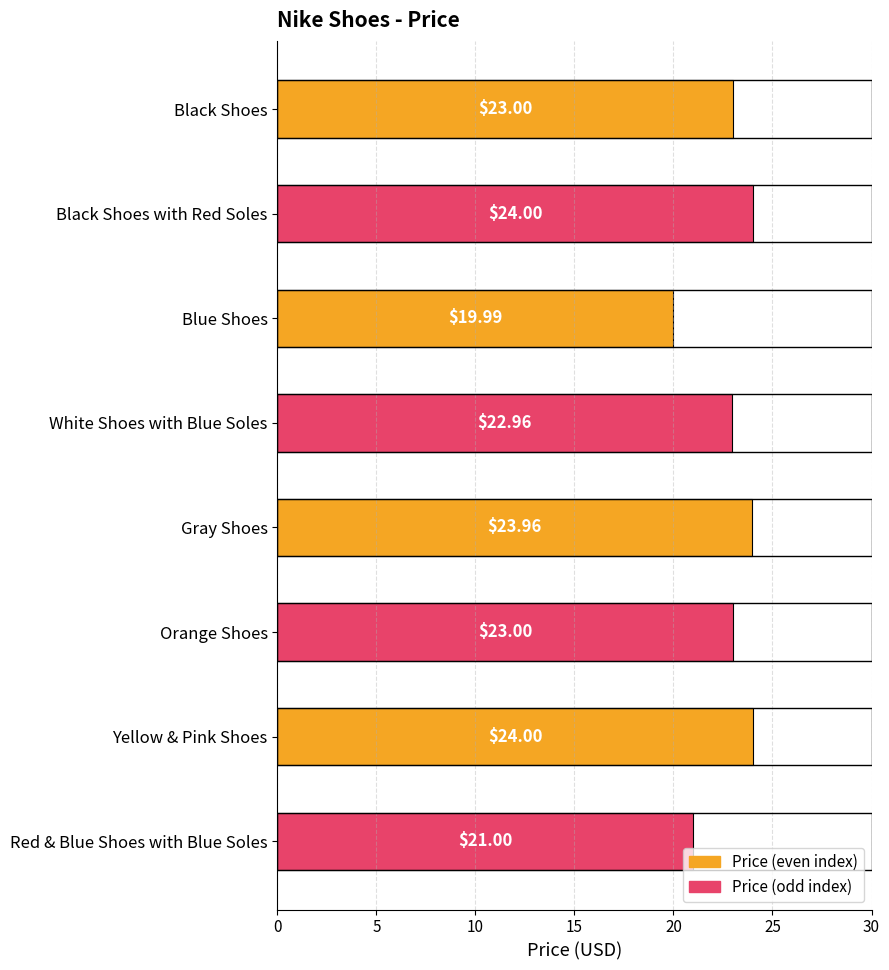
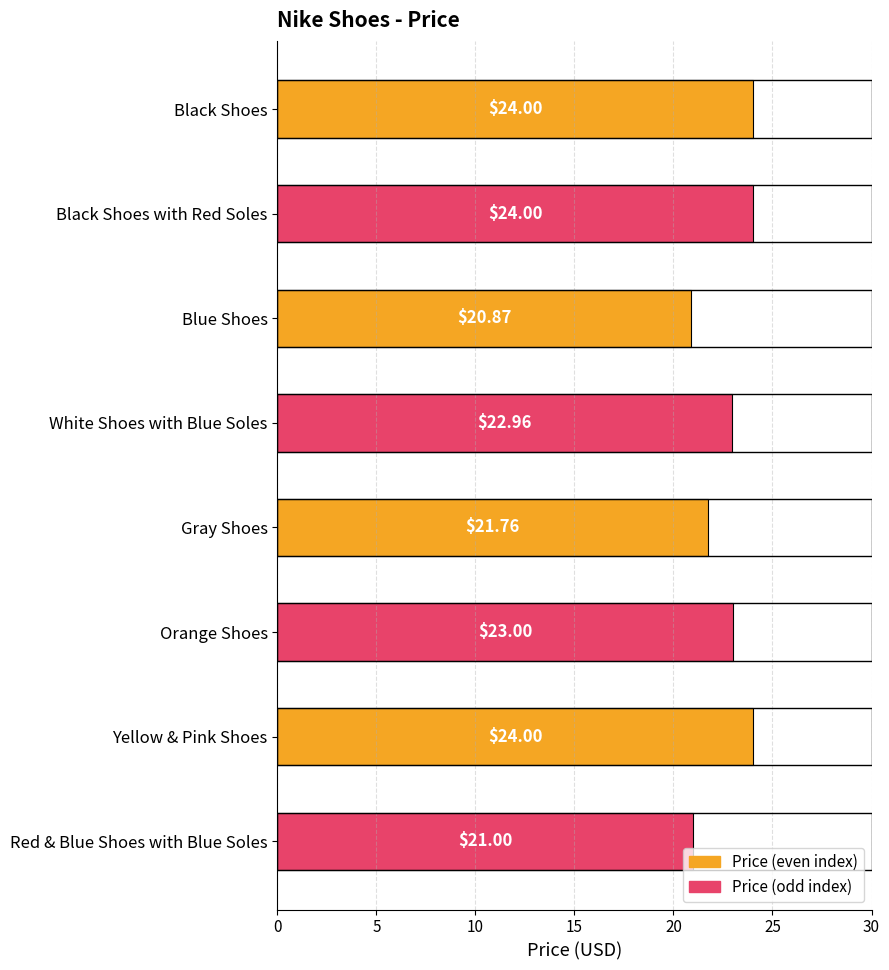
Black Shoes: $23.00 -> $24.00
Blue Shoes: $19.99 -> $20.87
Gray Shoes: $23.96 -> $21.76
